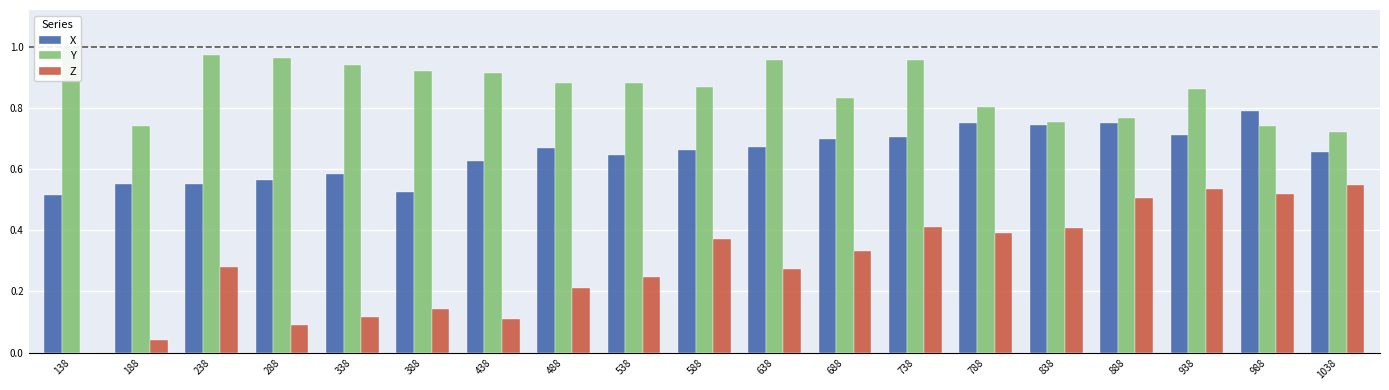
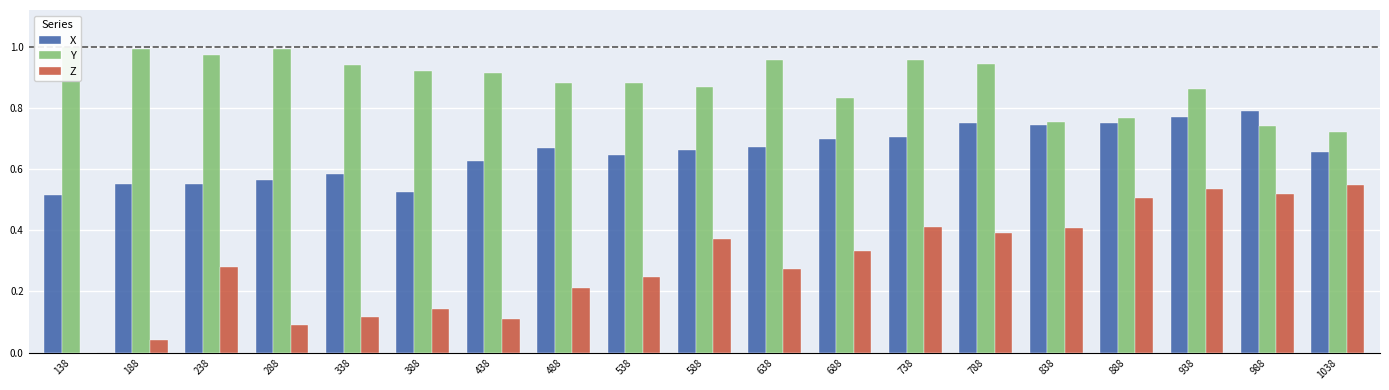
Y, 188: 0.74 -> 0.99
Y, 288: 0.96 -> 0.99
Y, 788: 0.80 -> 0.94
X, 938: 0.71 -> 0.77
